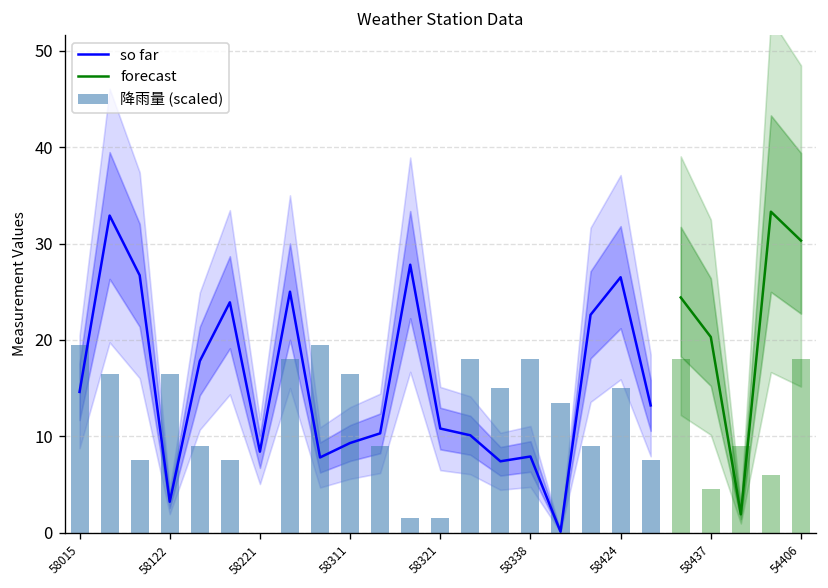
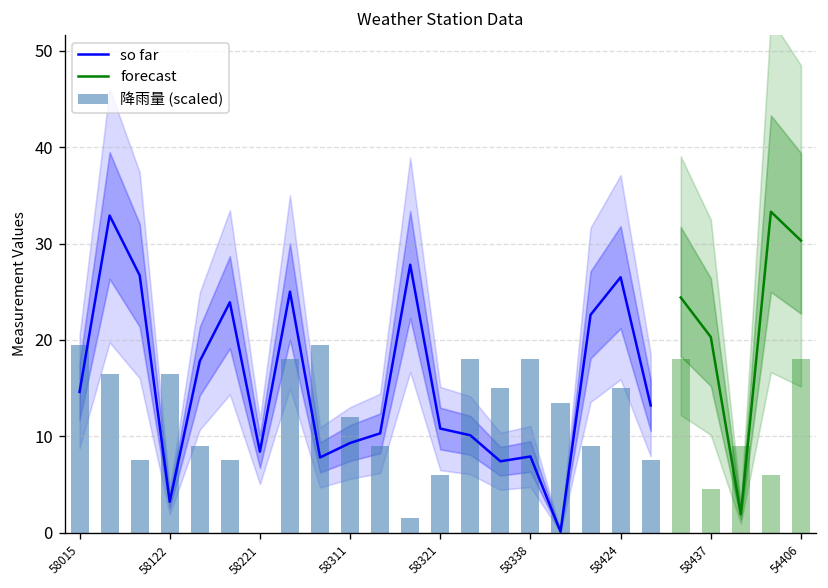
降雨量 (scaled), 58311: 17 -> 12
降雨量 (scaled), 58321: 2 -> 6
